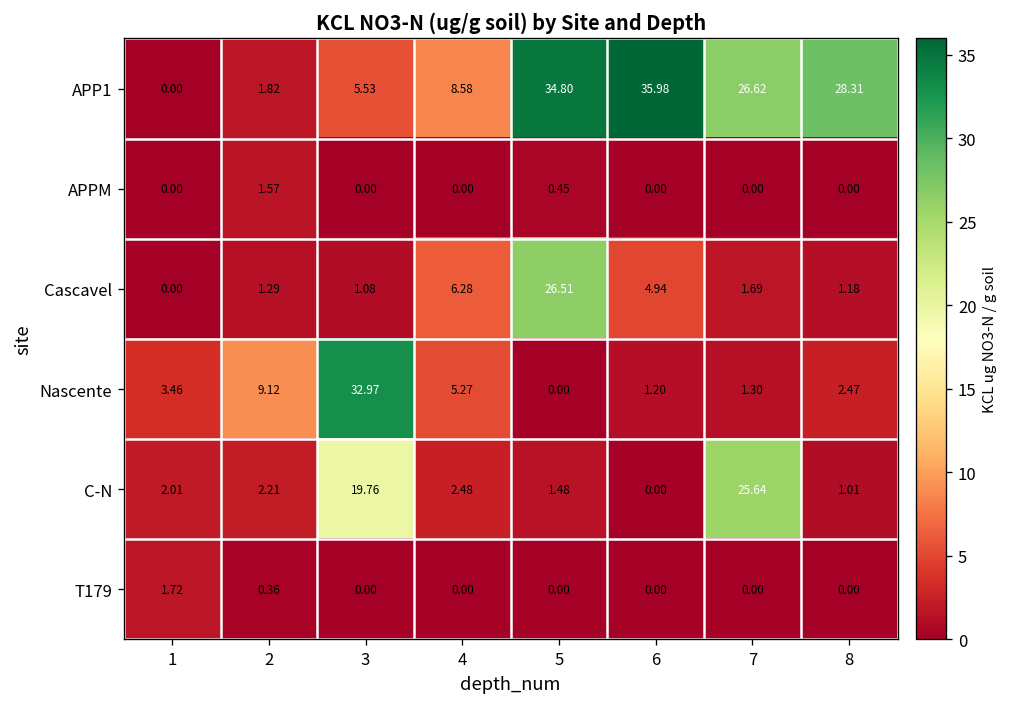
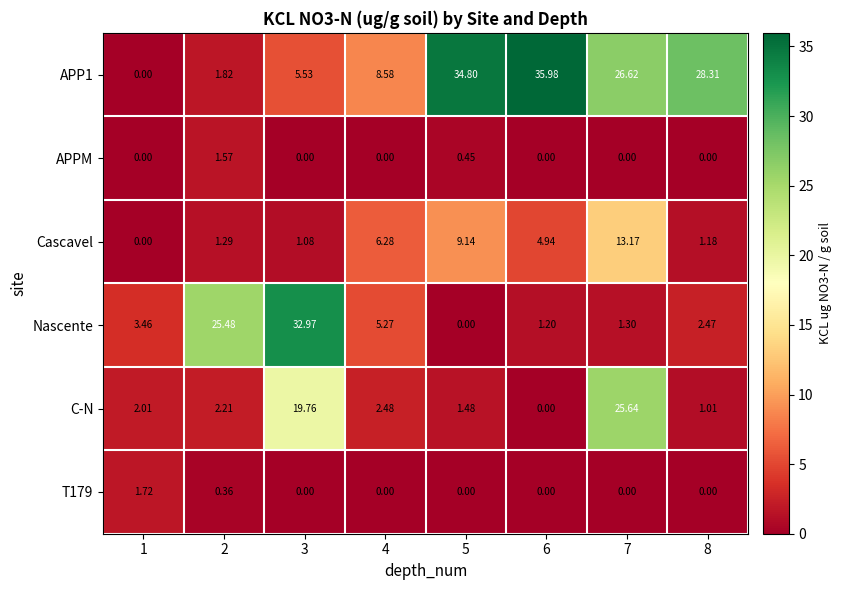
Cascavel, 5: 26.51 -> 9.14
Cascavel, 7: 1.69 -> 13.17
Nascente, 2: 9.12 -> 25.48
